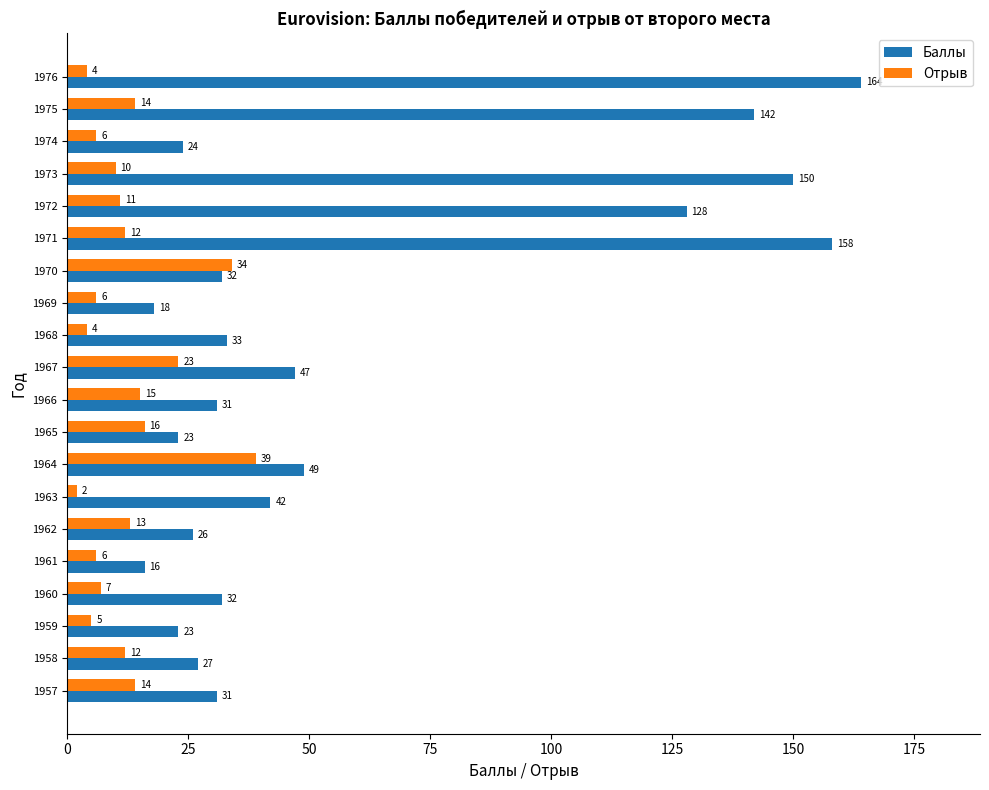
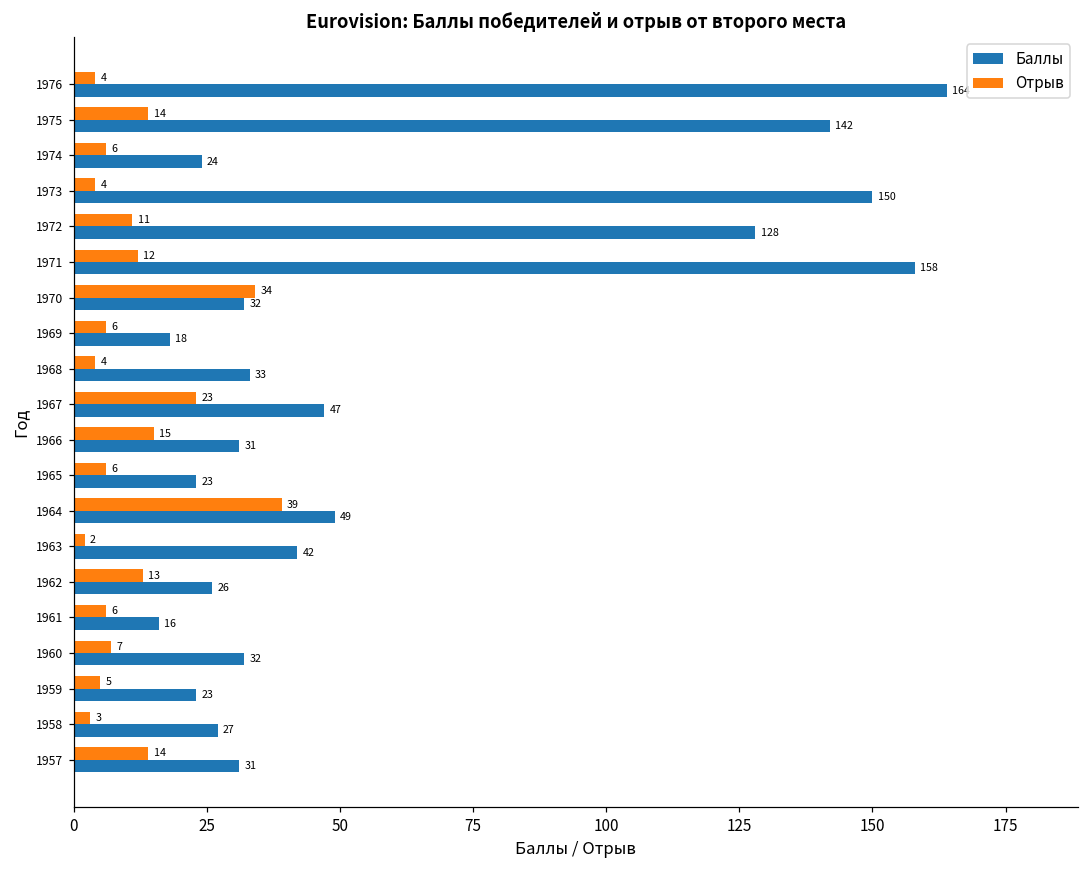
Отрыв, 1973: 10 -> 4
Отрыв, 1965: 16 -> 6
Отрыв, 1958: 12 -> 3
